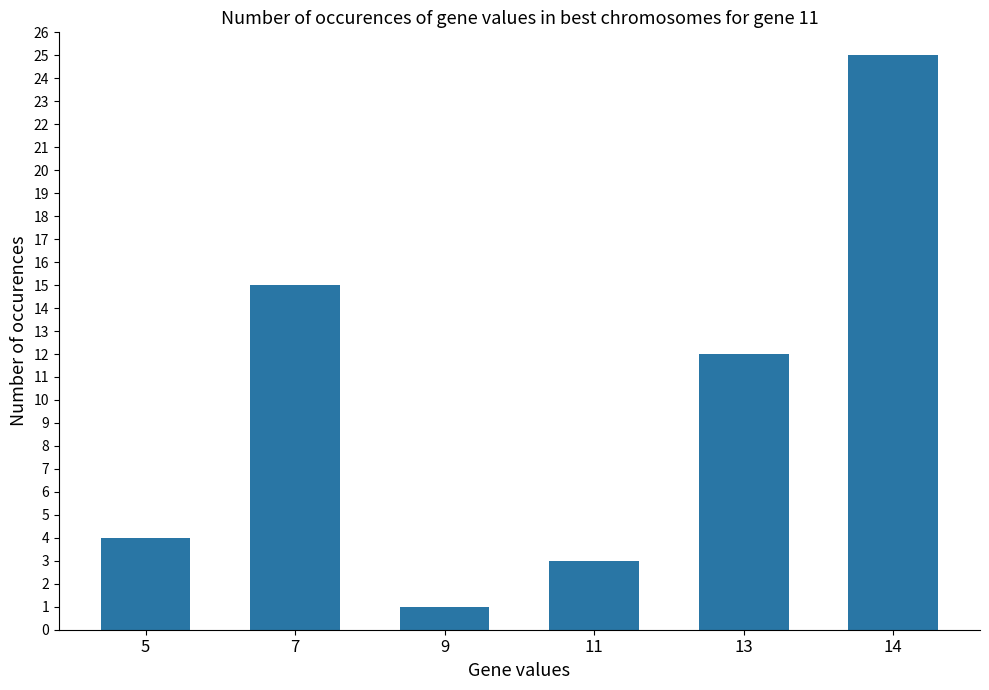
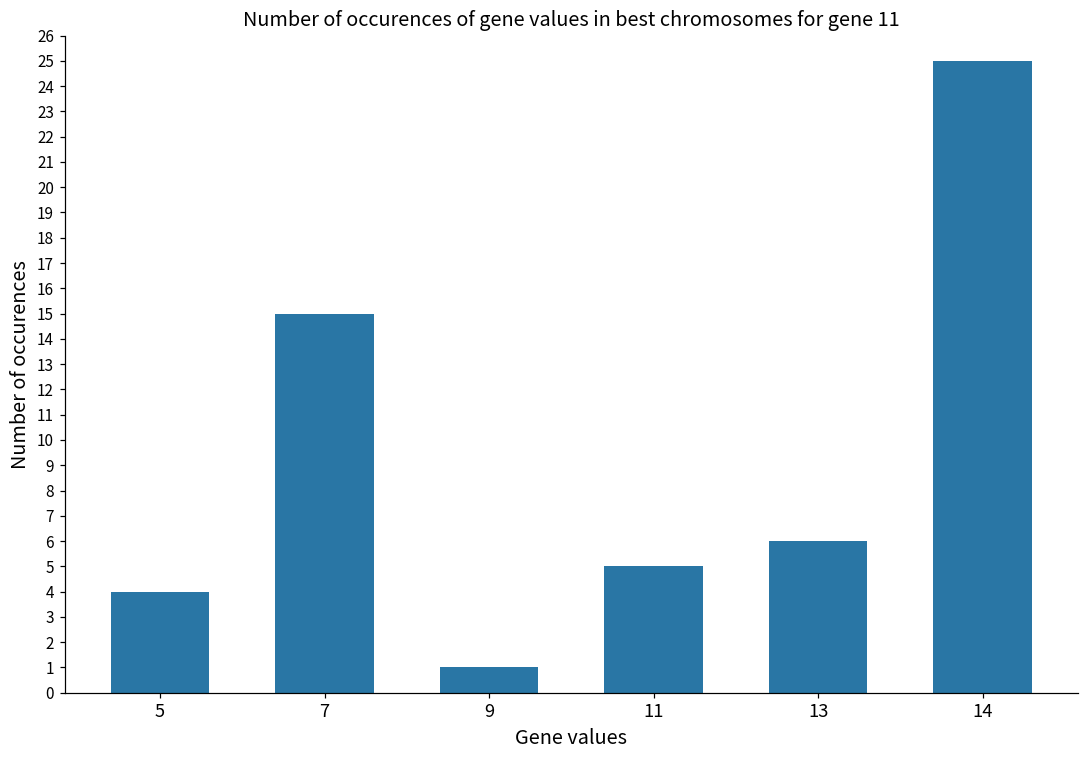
11: 3 -> 5
13: 12 -> 6
